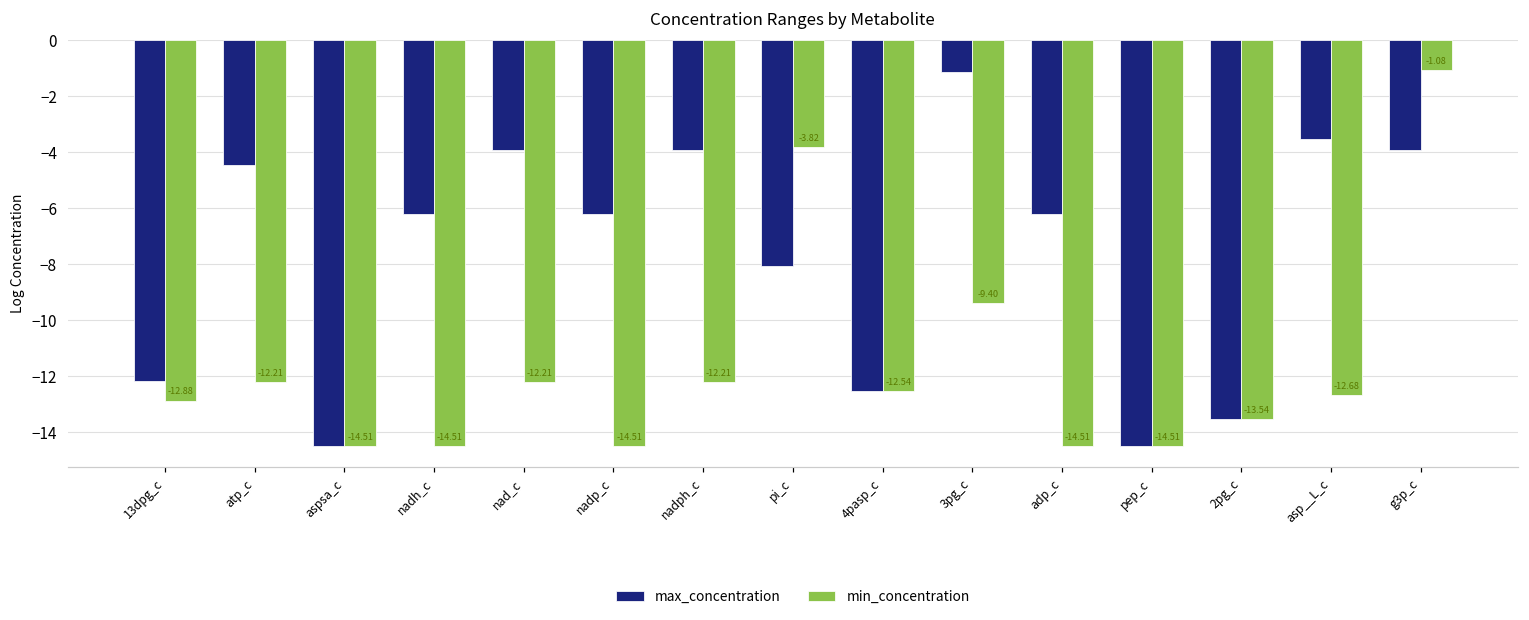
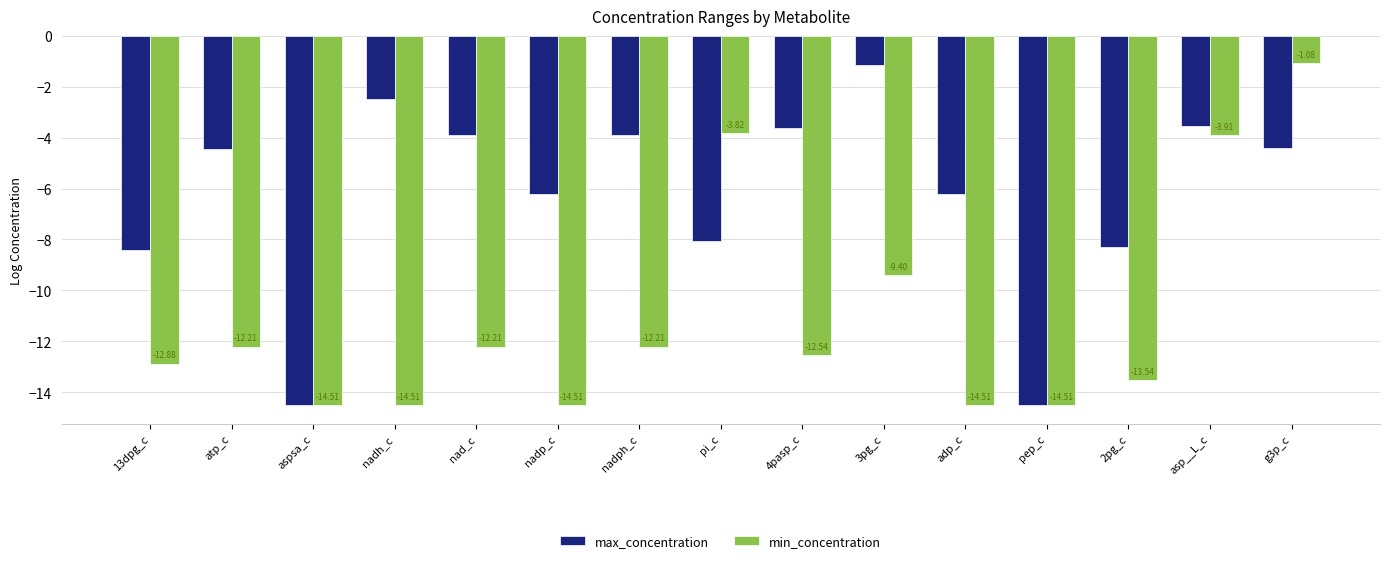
max_concentration, 13dpg_c: -12.2 -> -8.4
max_concentration, nadh_c: -6.2 -> -2.5
max_concentration, 4pasp_c: -12.5 -> -3.6
max_concentration, 2pg_c: -13.5 -> -8.3
min_concentration, asp__L_c: -12.68 -> -3.91
max_concentration, g3p_c: -3.9 -> -4.4
